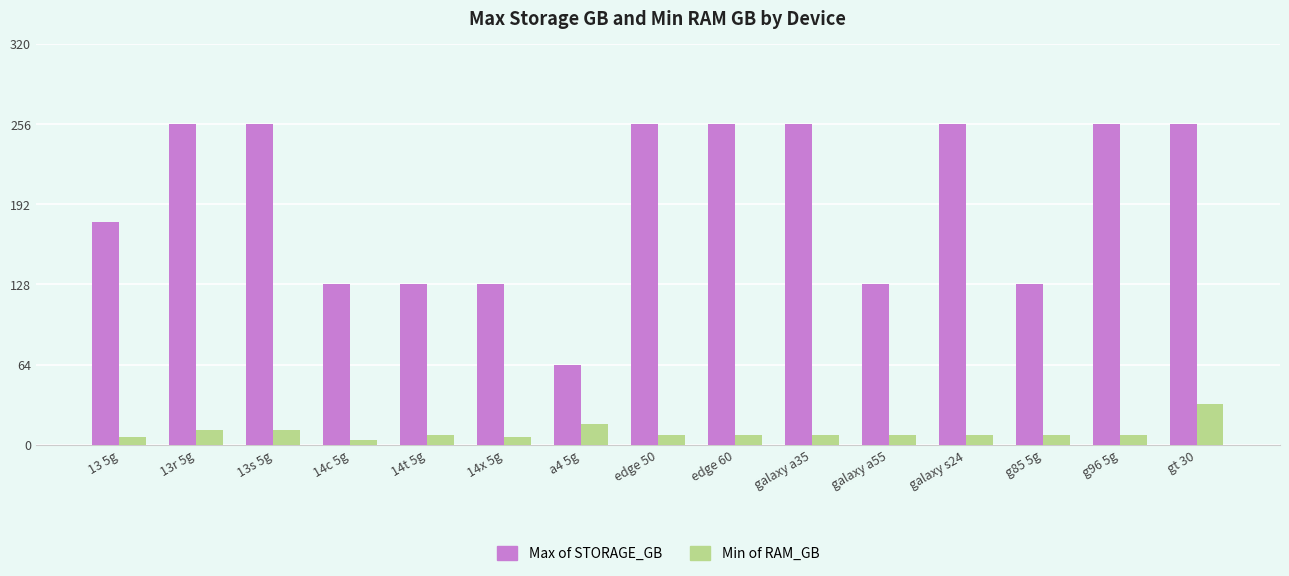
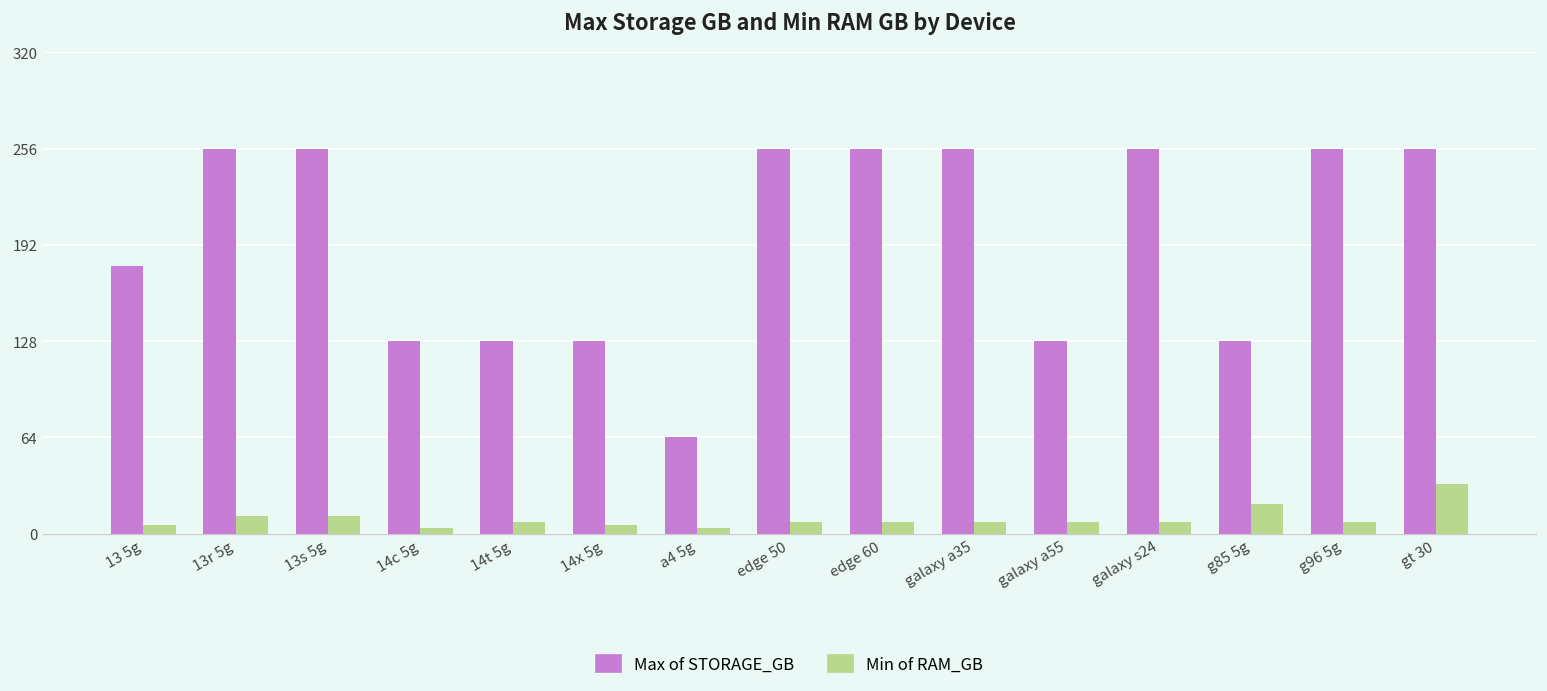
Min of RAM_GB, a4 5g: 17 -> 4
Min of RAM_GB, g85 5g: 8 -> 20
